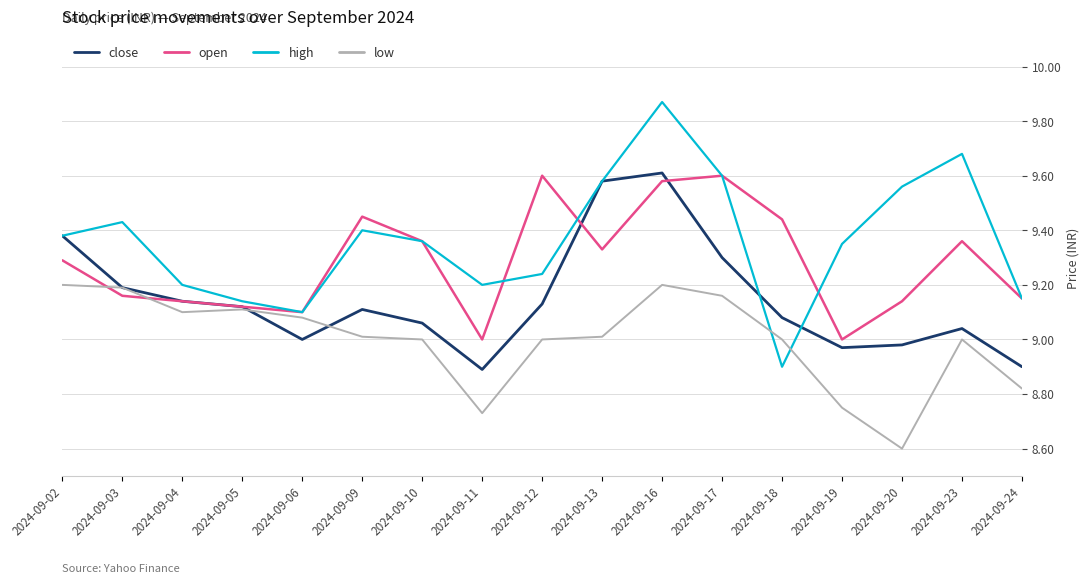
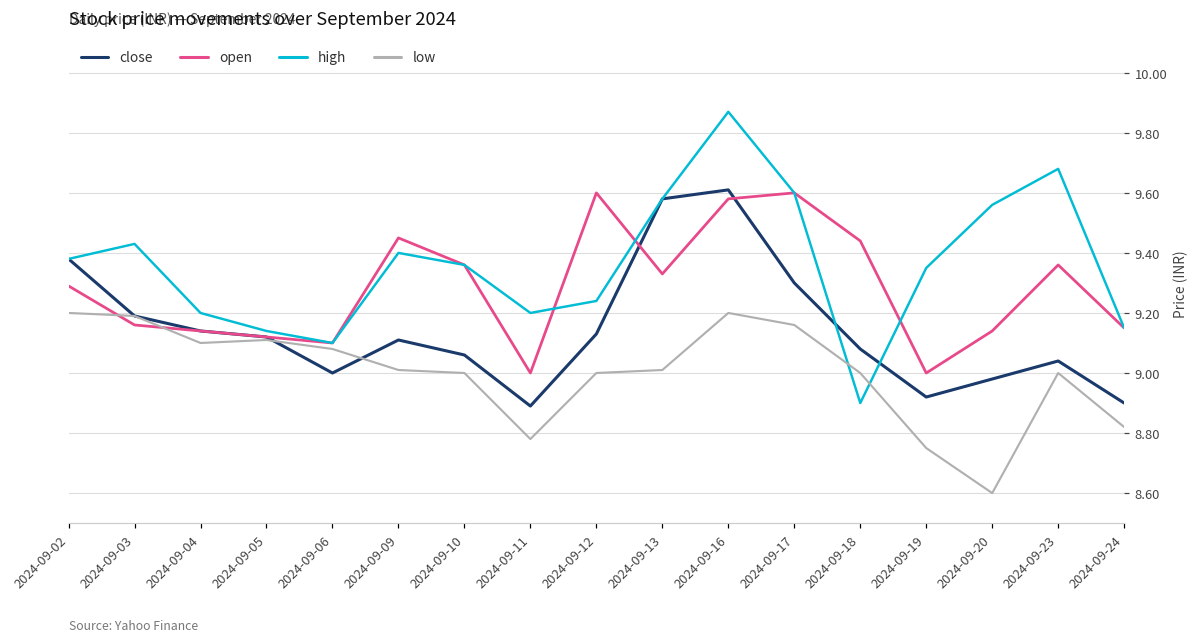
low, 2024-09-11: 8.73 -> 8.78
close, 2024-09-19: 8.97 -> 8.92
